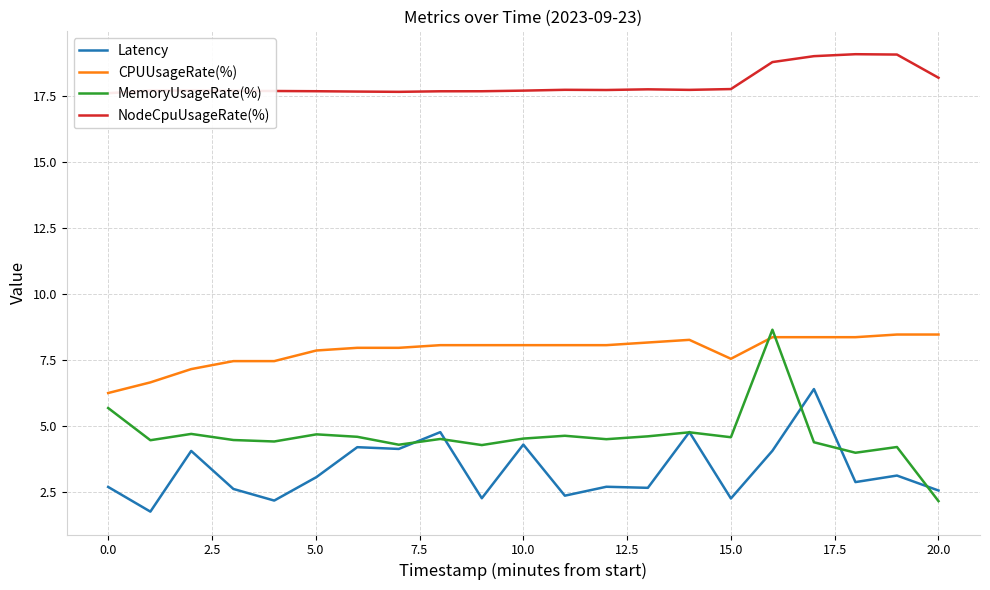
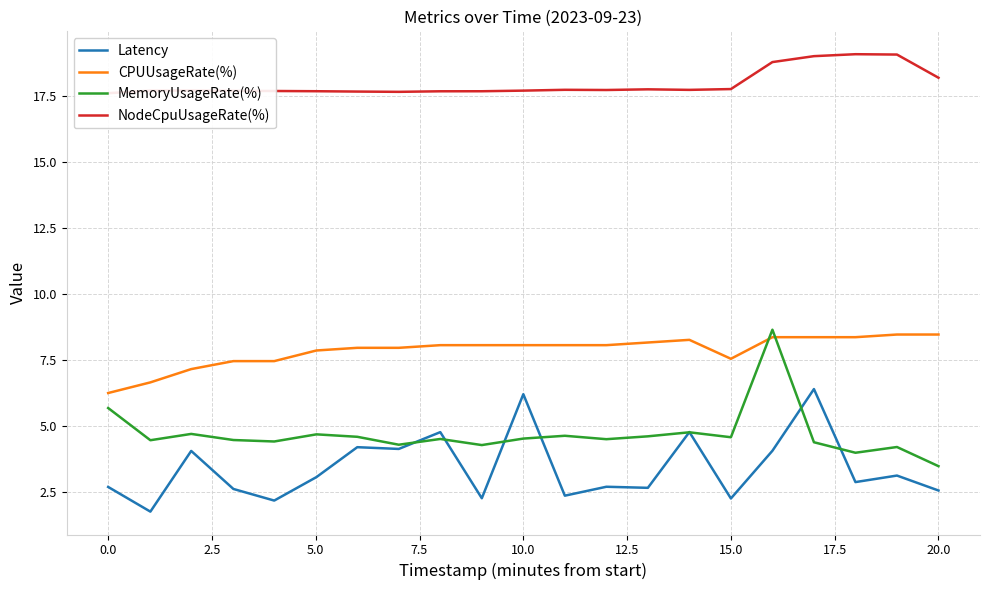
Latency, 10.0: 4.3 -> 6.2
MemoryUsageRate(%), 20.0: 2.1 -> 3.5
